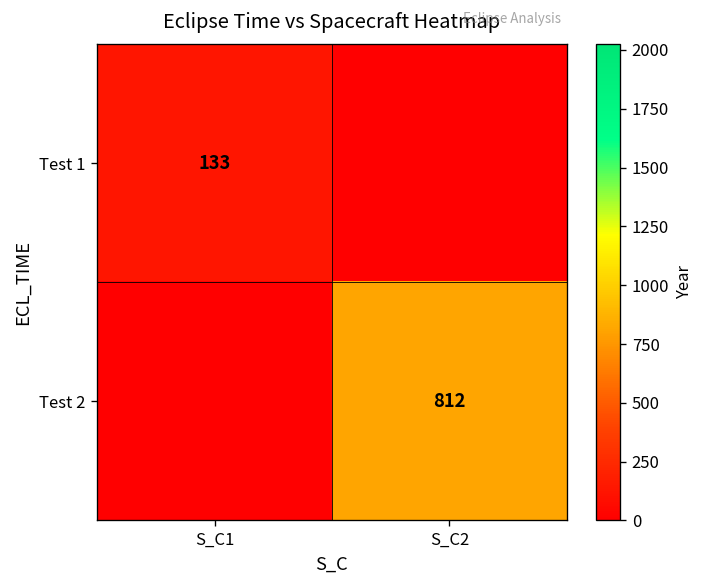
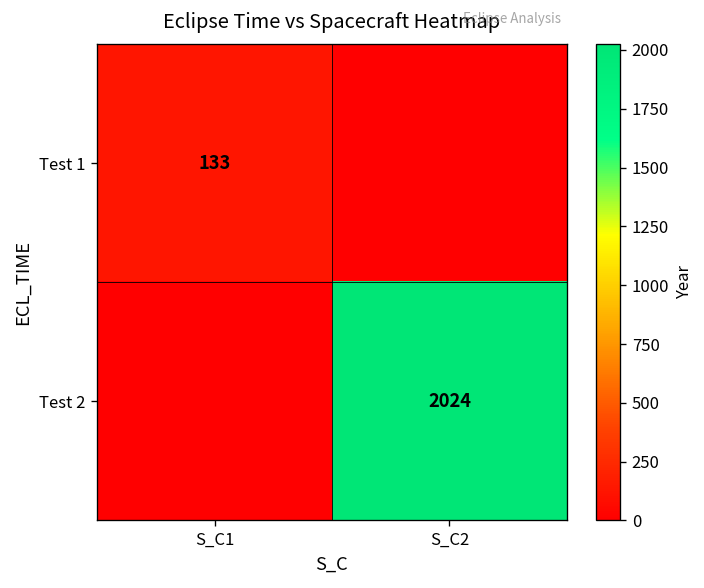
Test 2, S_C2: 812 -> 2024
